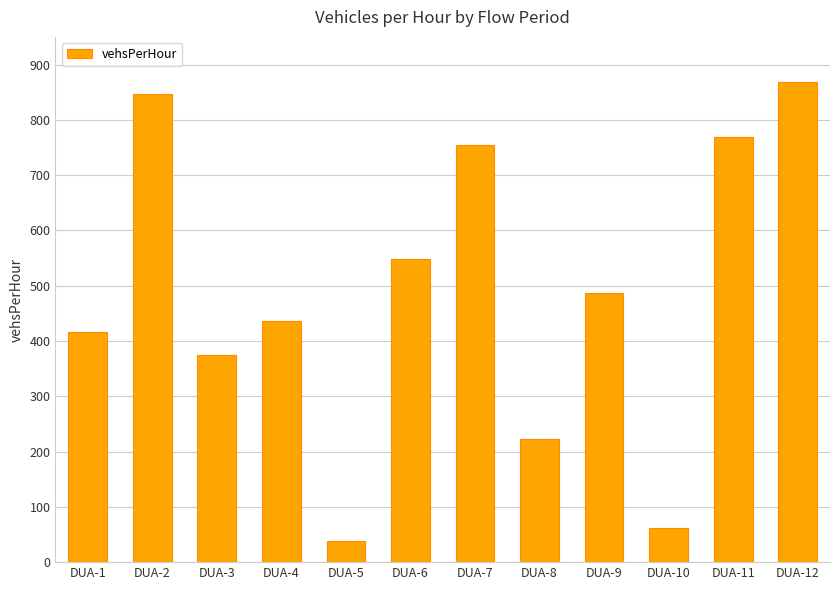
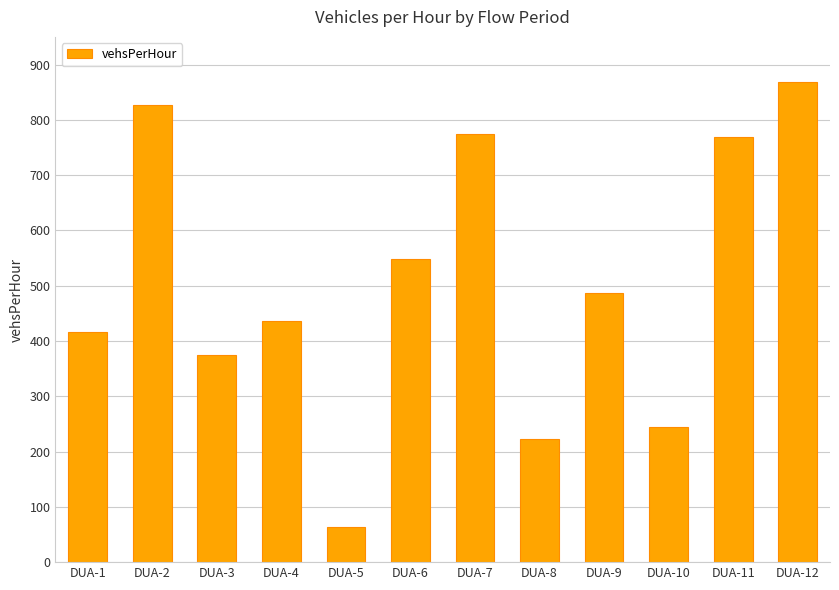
DUA-2: 850 -> 830
DUA-5: 40 -> 60
DUA-7: 750 -> 770
DUA-10: 60 -> 250
